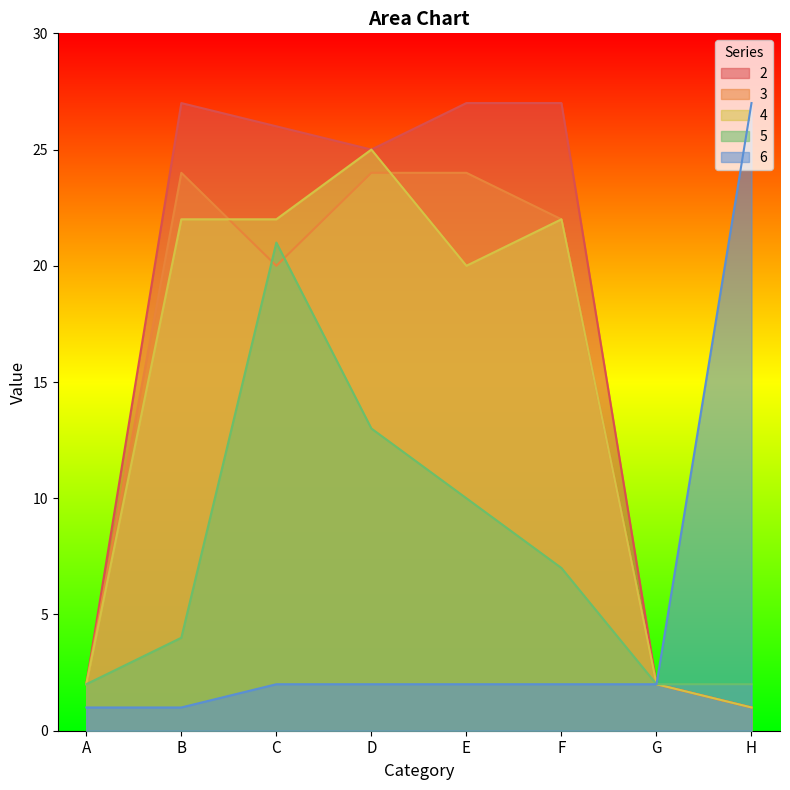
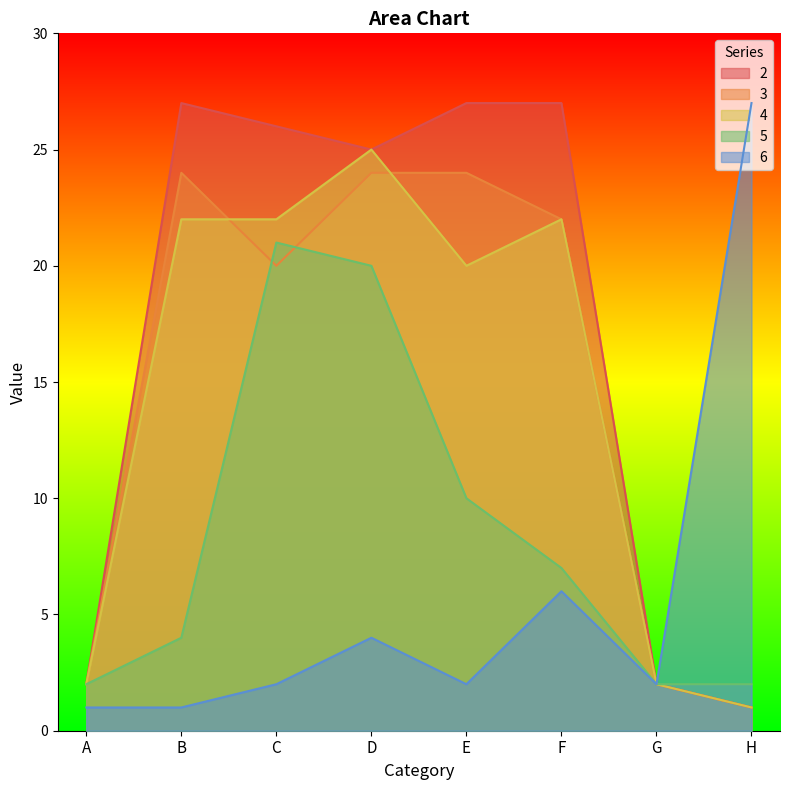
5, D: 13 -> 20
6, D: 2 -> 4
6, F: 2 -> 6
